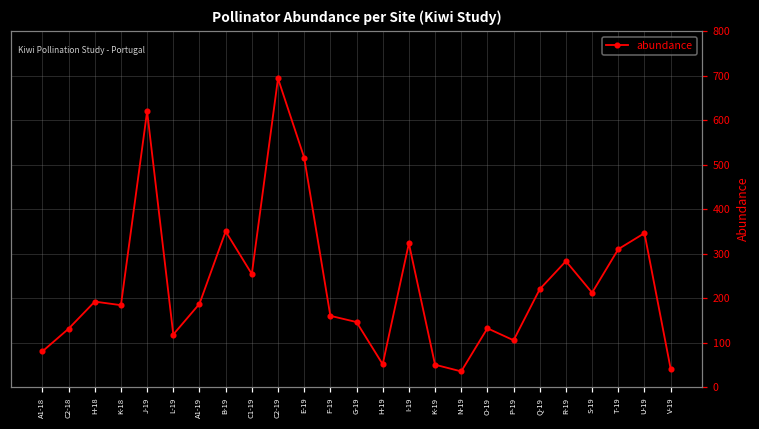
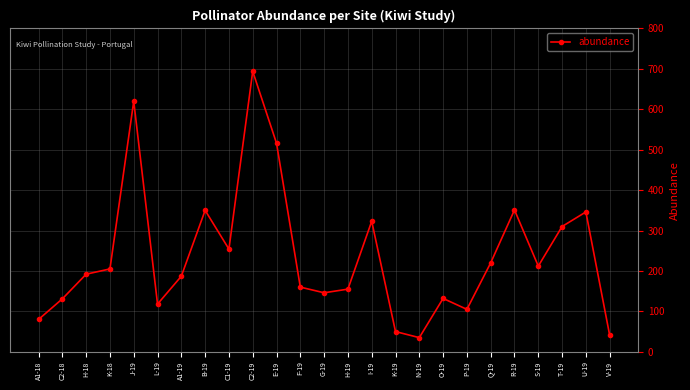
K-18: 180 -> 210
H-19: 50 -> 160
R-19: 280 -> 350
